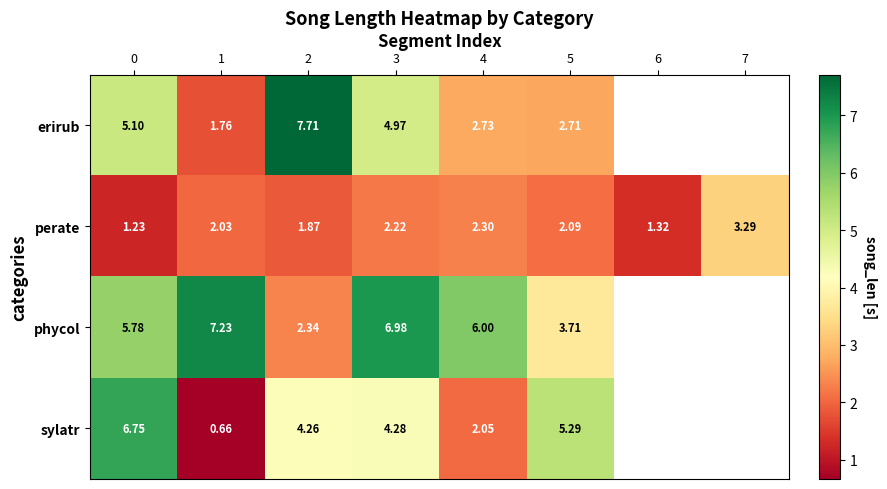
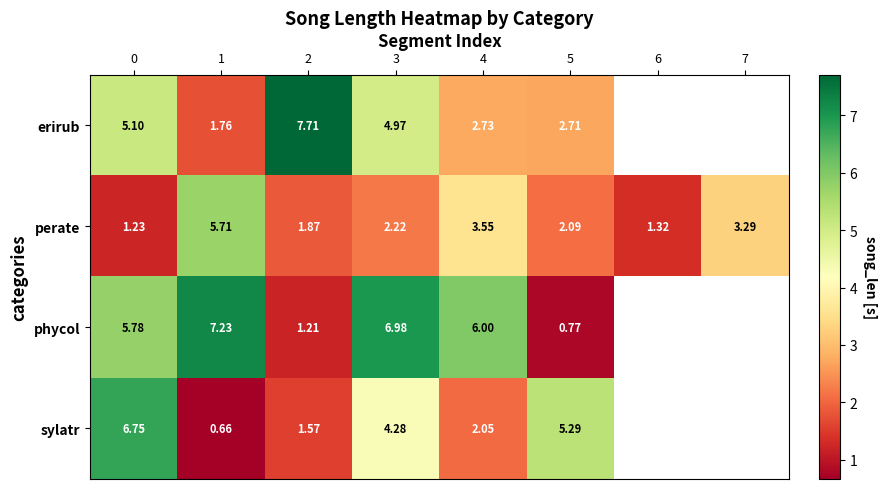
perate, 1: 2.03 -> 5.71
perate, 4: 2.30 -> 3.55
phycol, 2: 2.34 -> 1.21
phycol, 5: 3.71 -> 0.77
sylatr, 2: 4.26 -> 1.57
